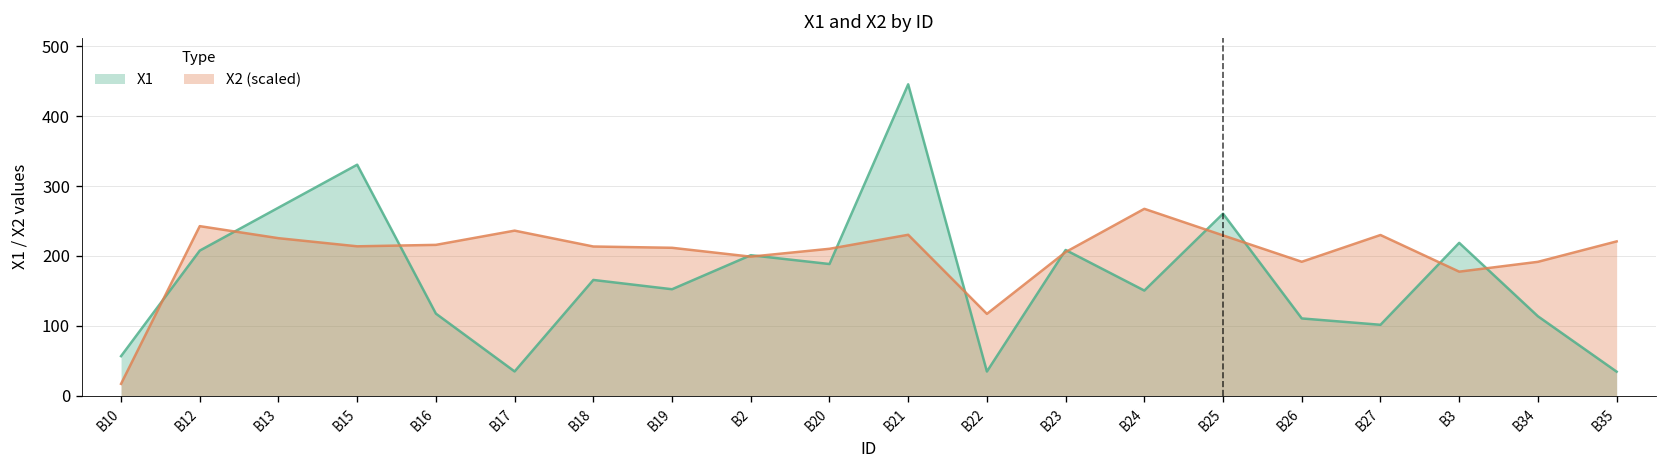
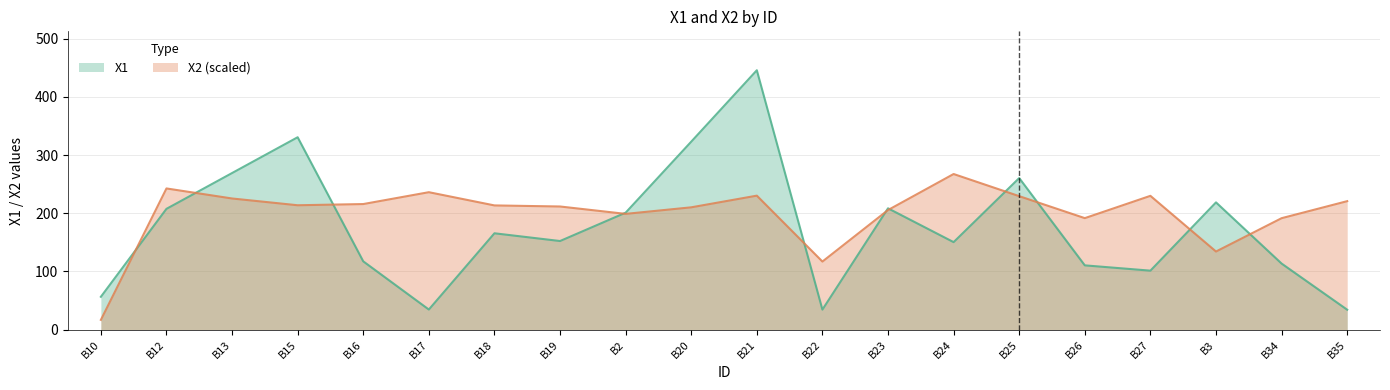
X1, B20: 190 -> 320
X2 (scaled), B3: 180 -> 130
